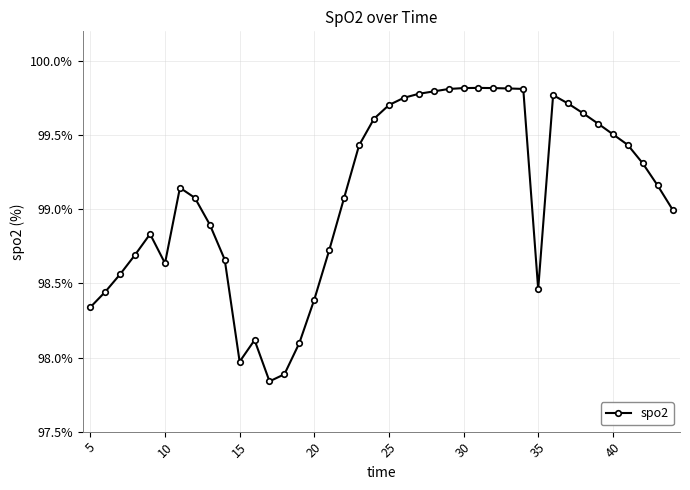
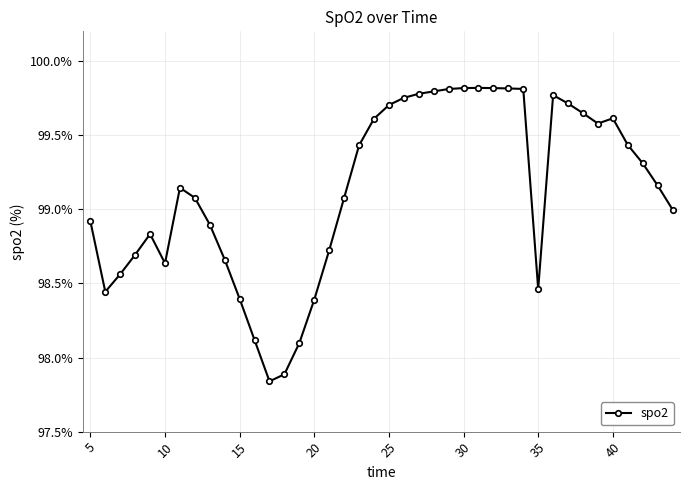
5: 98.34% -> 98.92%
15: 97.97% -> 98.40%
40: 99.51% -> 99.61%
